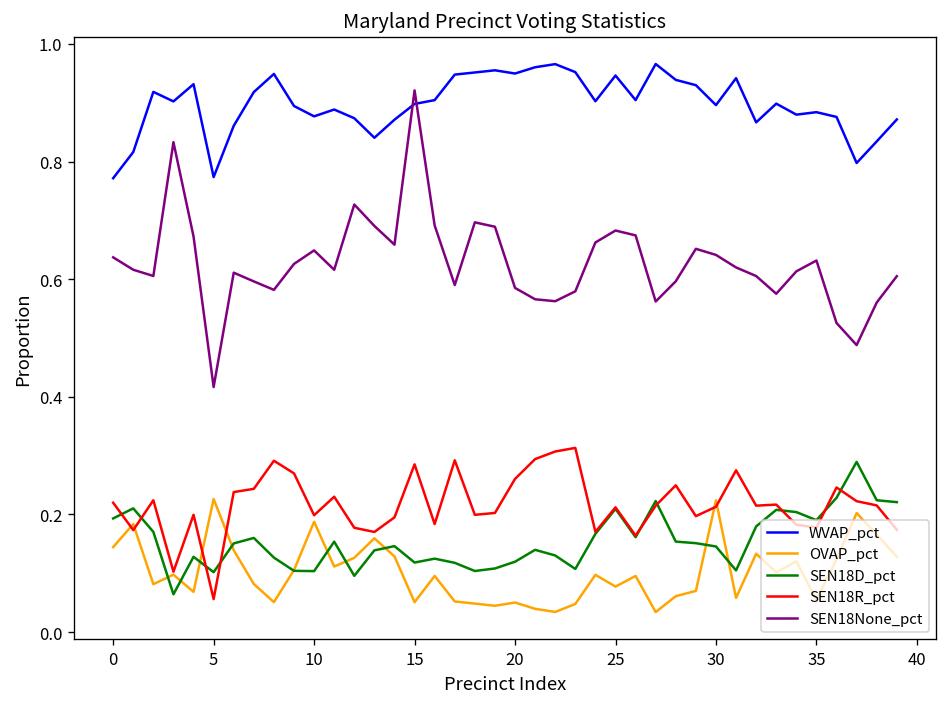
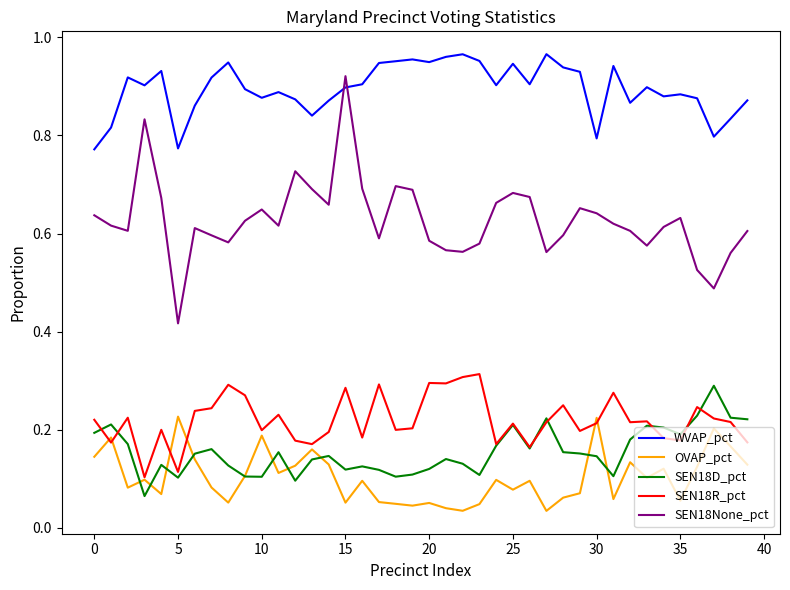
SEN18R_pct, 5: 0.06 -> 0.11
SEN18R_pct, 20: 0.26 -> 0.30
WVAP_pct, 30: 0.90 -> 0.79
